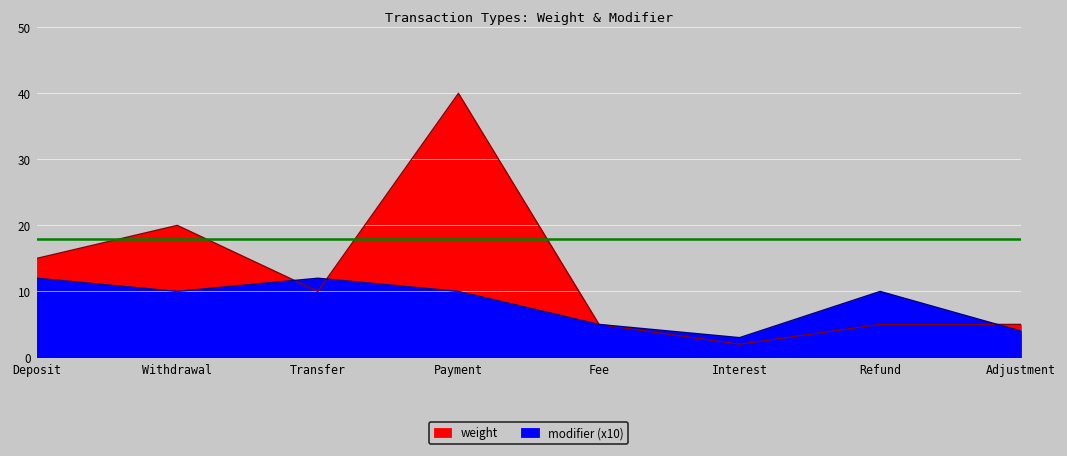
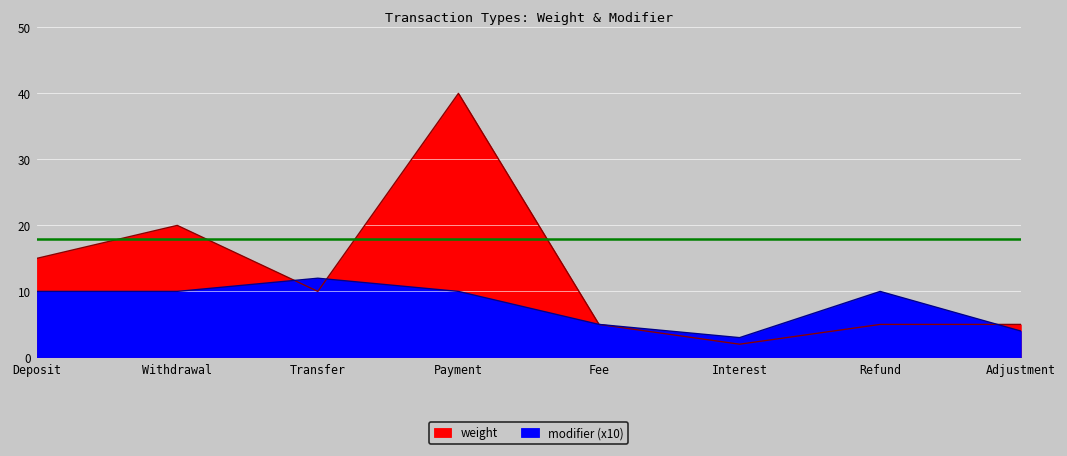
modifier (x10), Deposit: 12 -> 10
